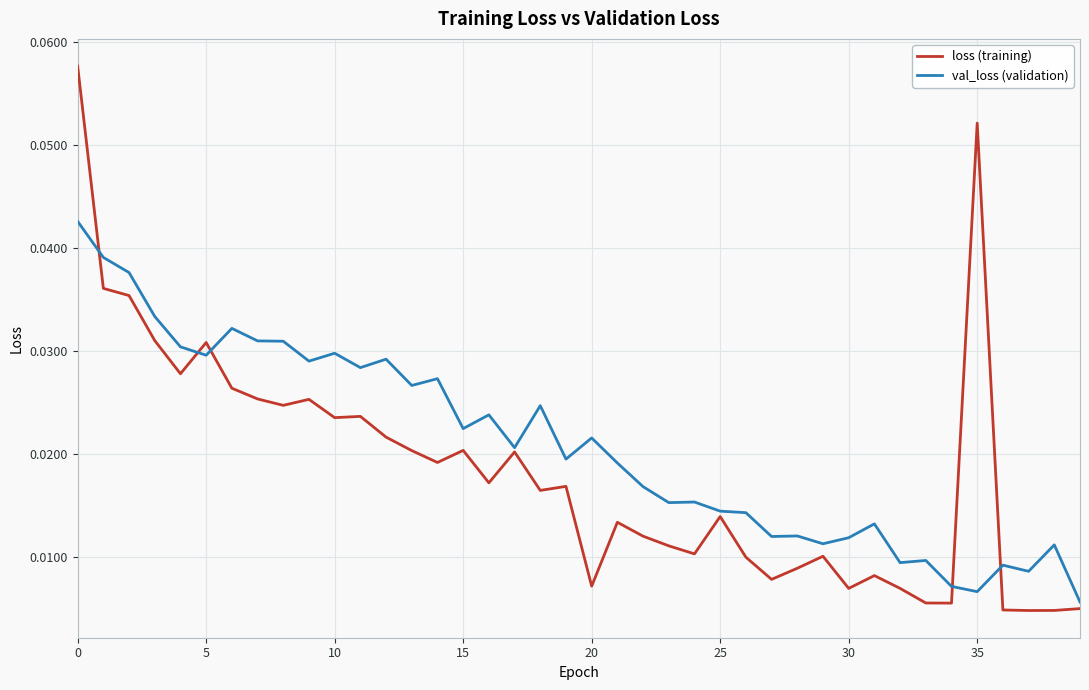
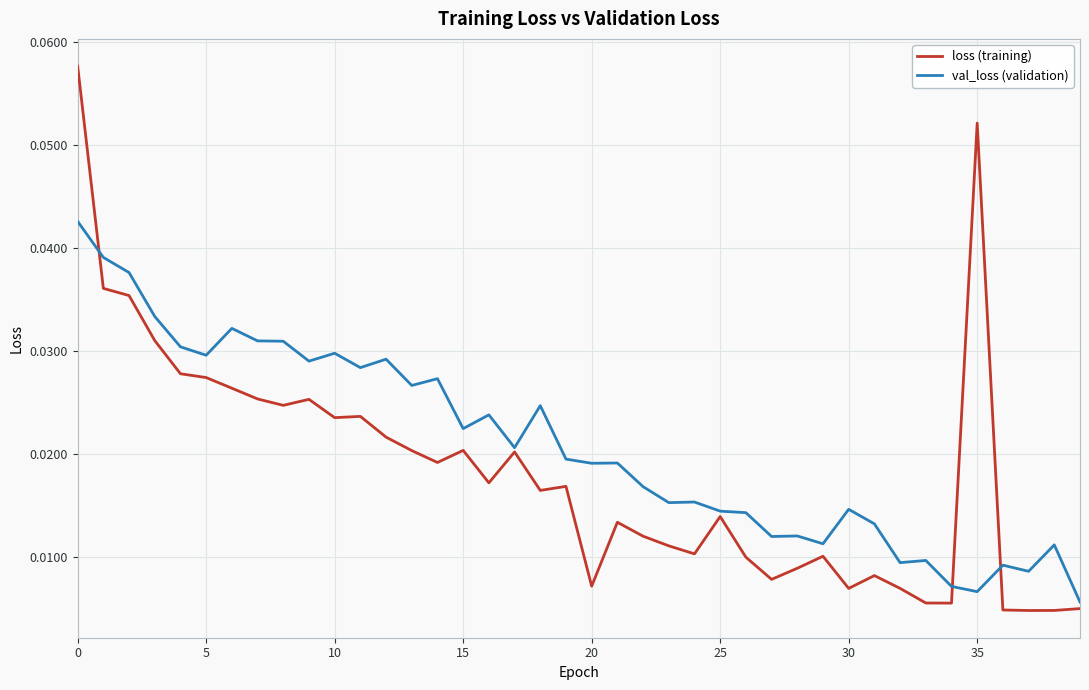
loss (training), 5: 0.0308 -> 0.0274
val_loss (validation), 20: 0.0215 -> 0.0191
val_loss (validation), 30: 0.0118 -> 0.0146
